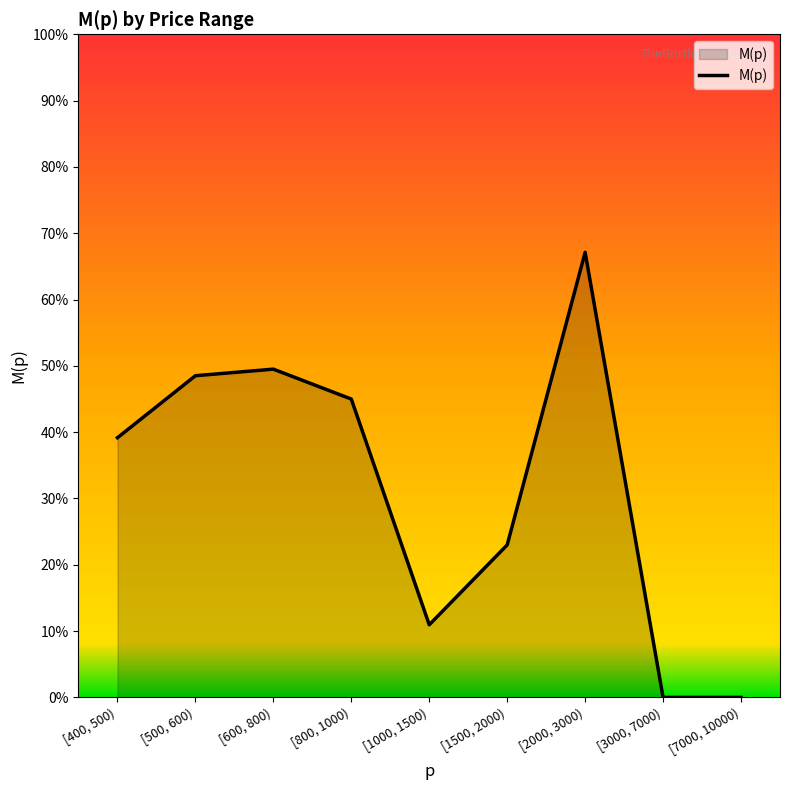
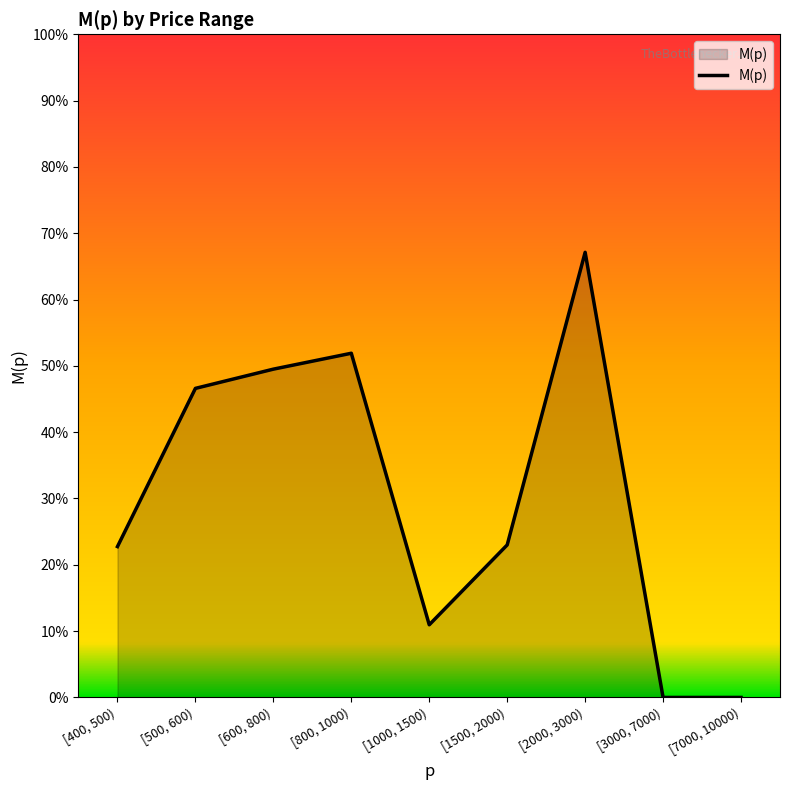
[400, 500): 39% -> 23%
[500, 600): 49% -> 47%
[800, 1000): 45% -> 52%
